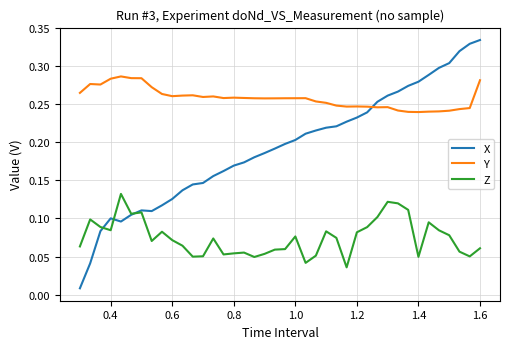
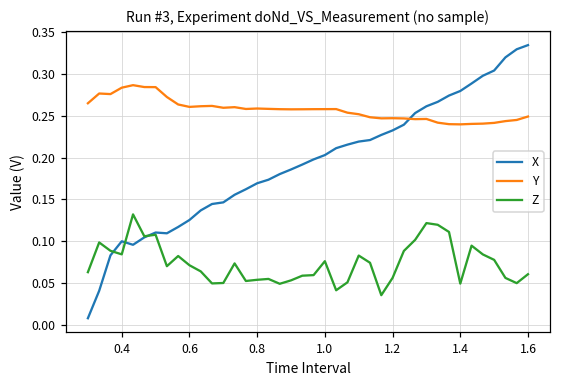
Z, 1.2: 0.08 -> 0.06
Y, 1.6: 0.28 -> 0.25
